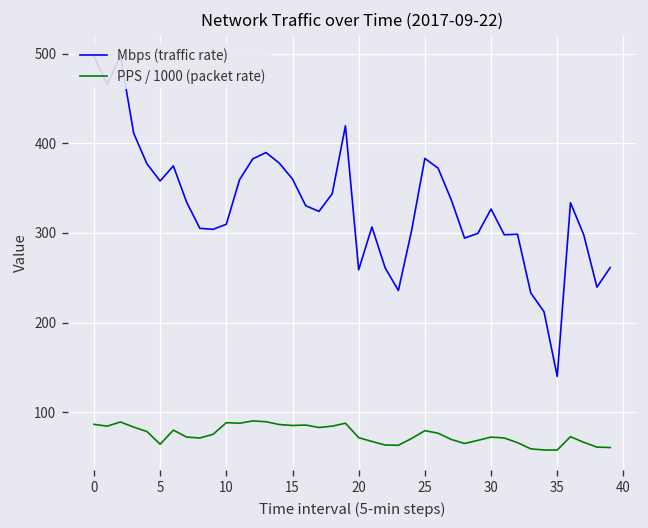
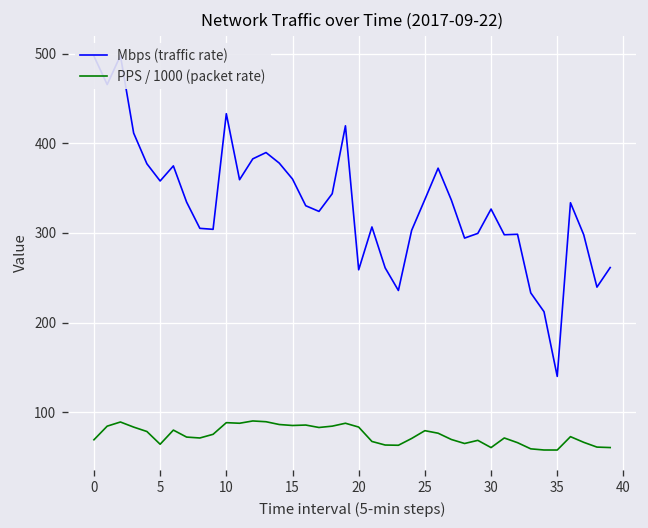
PPS / 1000 (packet rate), 0: 90 -> 70
Mbps (traffic rate), 10: 310 -> 430
PPS / 1000 (packet rate), 20: 70 -> 80
Mbps (traffic rate), 25: 380 -> 340
PPS / 1000 (packet rate), 30: 70 -> 60
